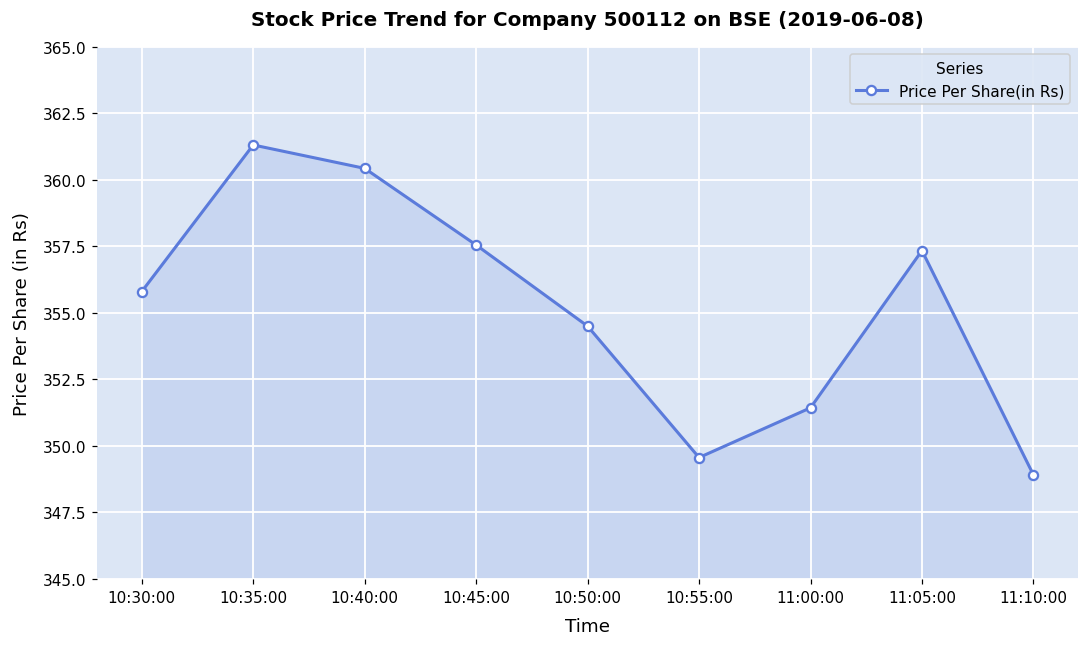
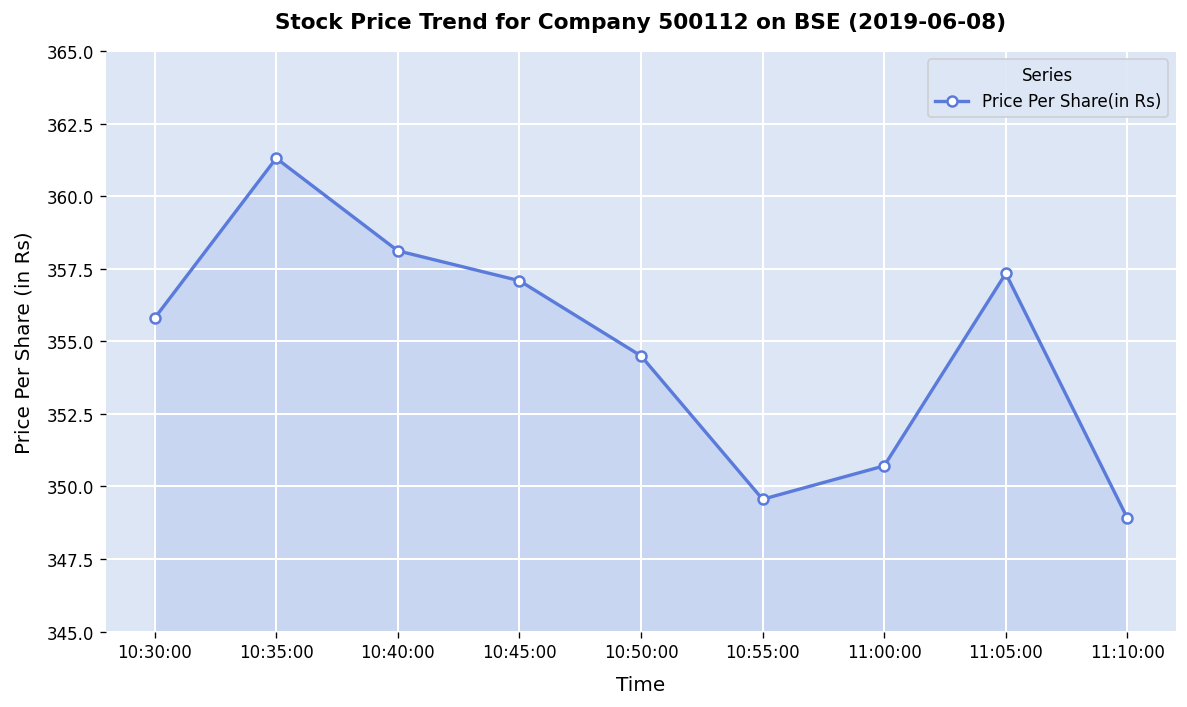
10:40:00: 360.4 -> 358.1
10:45:00: 357.6 -> 357.1
11:00:00: 351.4 -> 350.7
